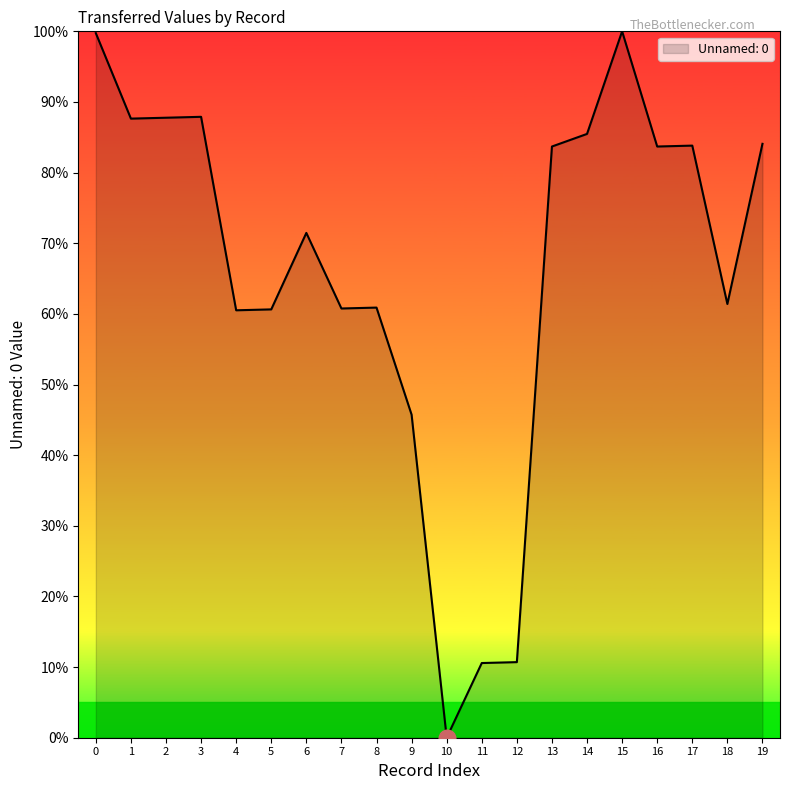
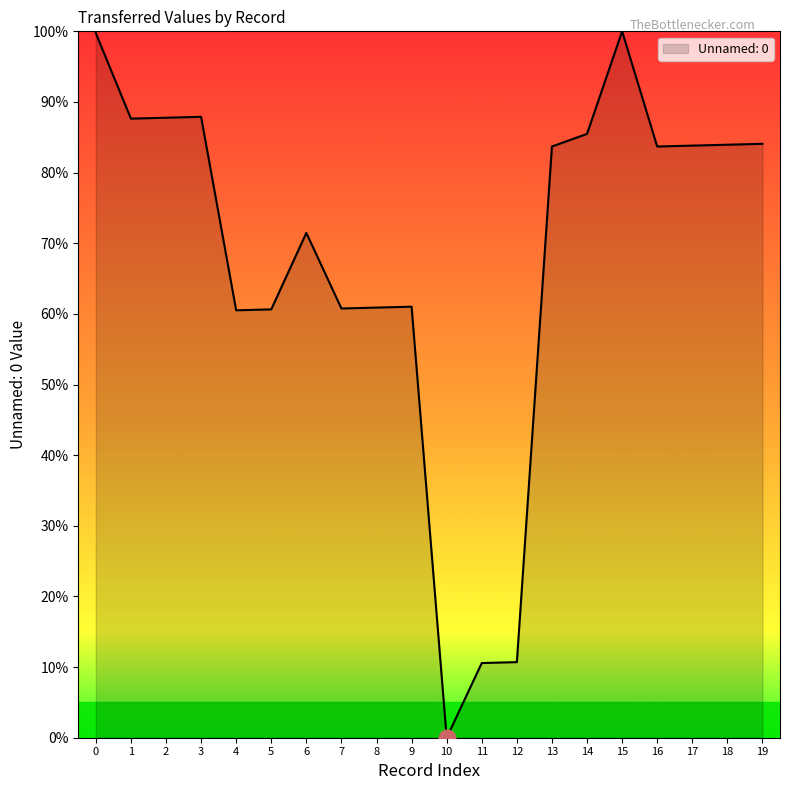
Unnamed: 0, 9: 46% -> 61%
Unnamed: 0, 18: 61% -> 84%
